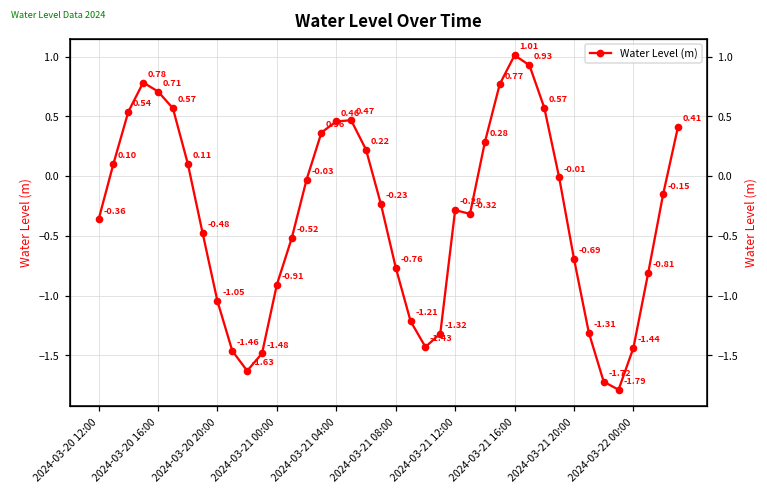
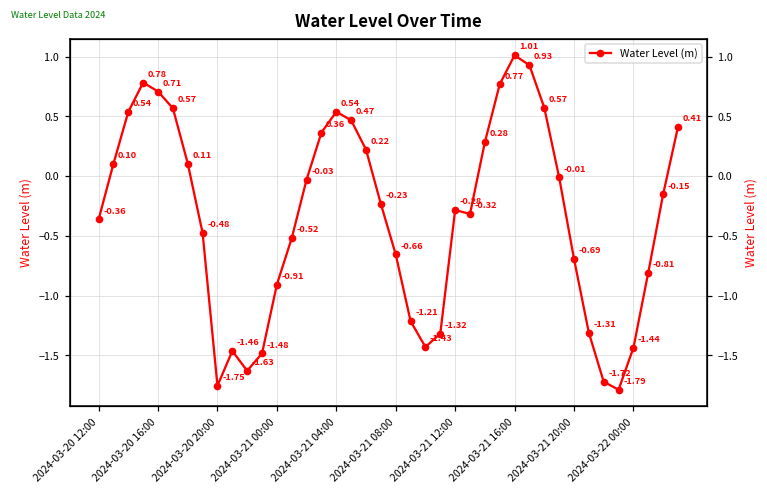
2024-03-20 20:00: -1.05 -> -1.75
2024-03-21 04:00: 0.46 -> 0.54
2024-03-21 08:00: -0.76 -> -0.66
